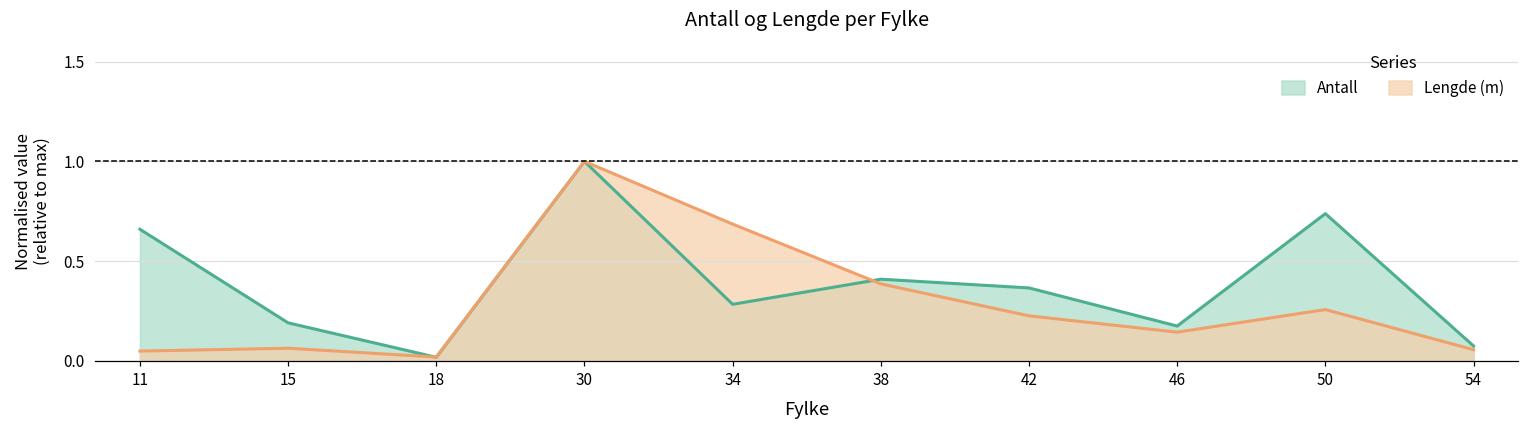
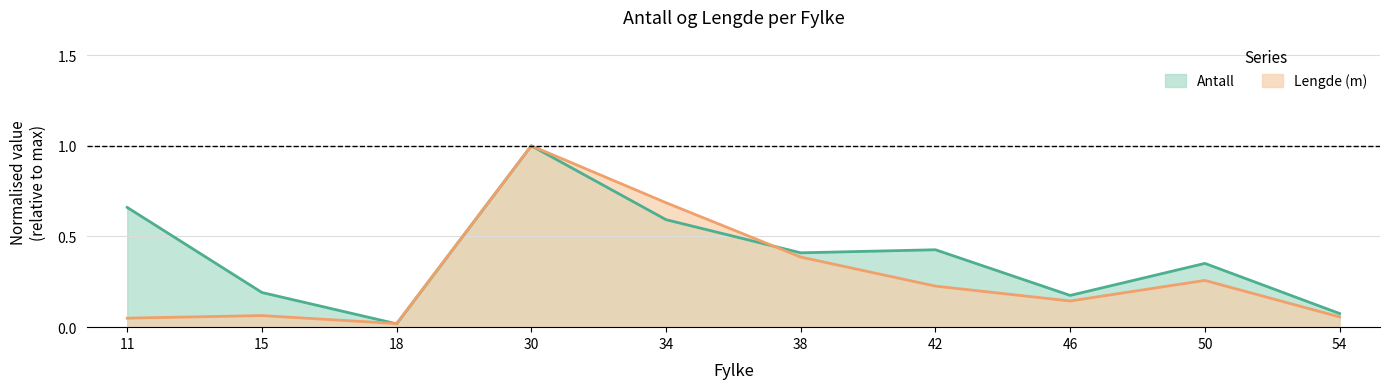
Antall, 34: 0.28 -> 0.59
Antall, 42: 0.37 -> 0.43
Antall, 50: 0.74 -> 0.35
